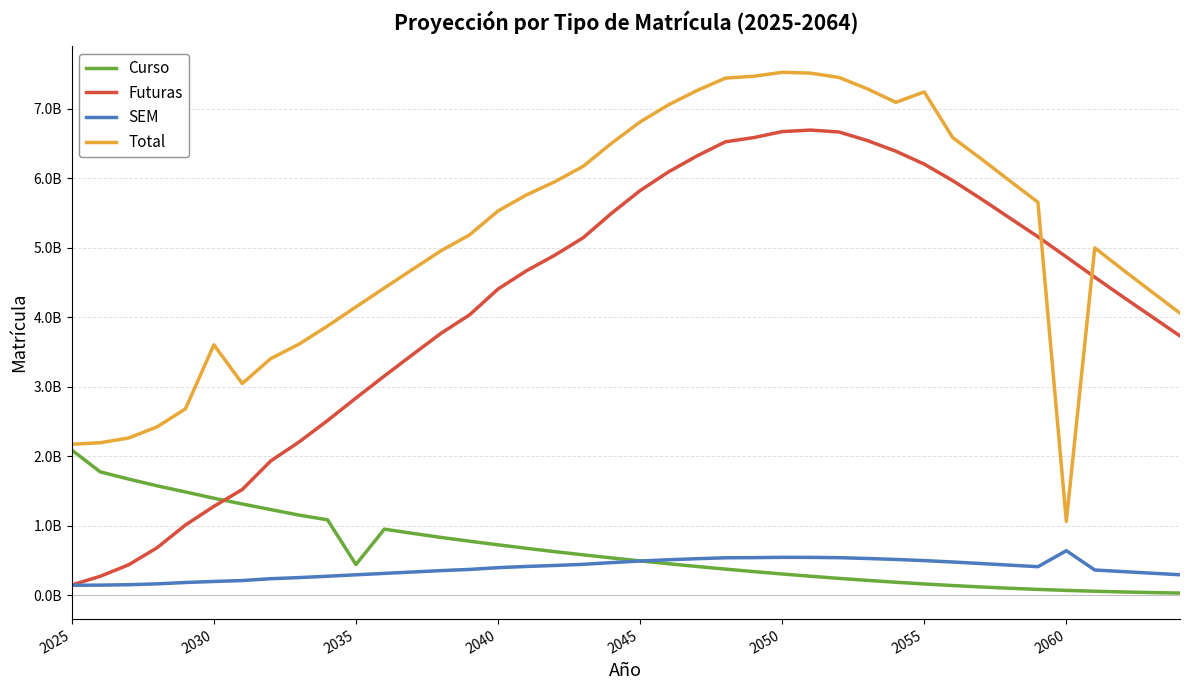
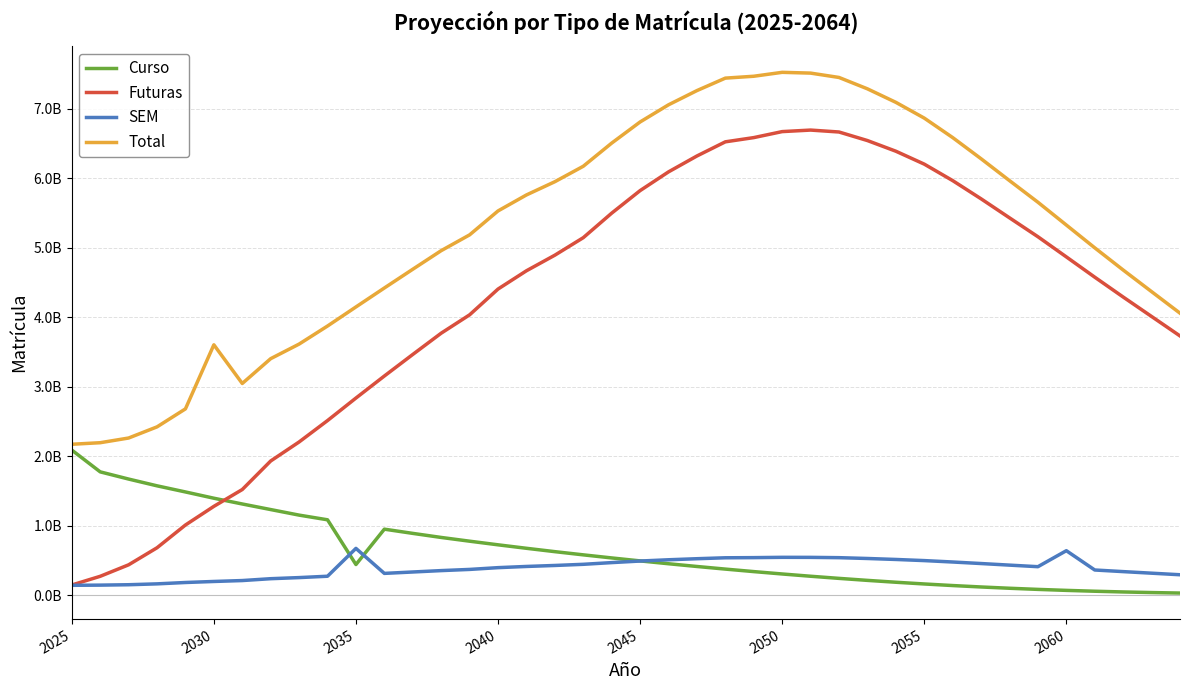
SEM, 2035: 300000000 -> 700000000
Total, 2055: 7200000000 -> 6900000000
Total, 2060: 1100000000 -> 5300000000
